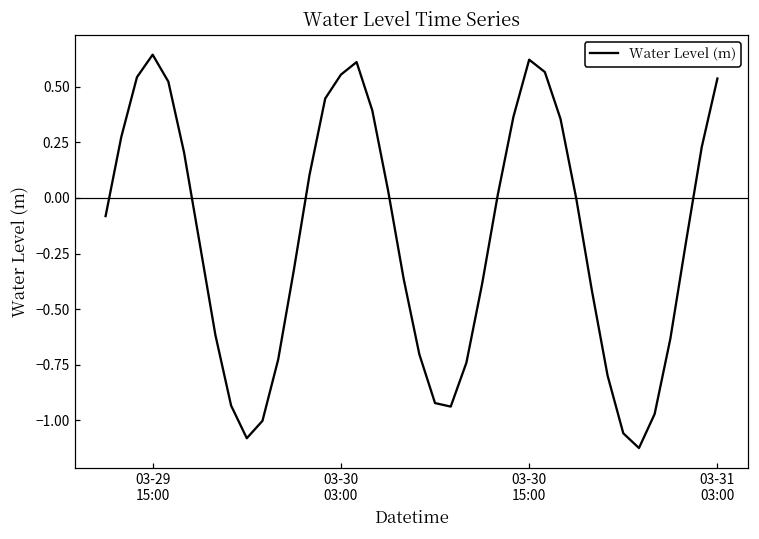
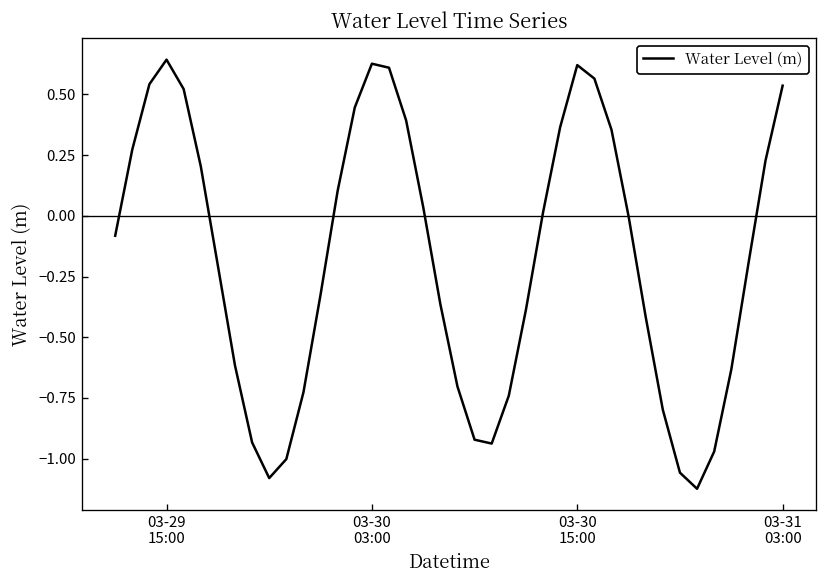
03-30 03:00: 0.55 -> 0.63
